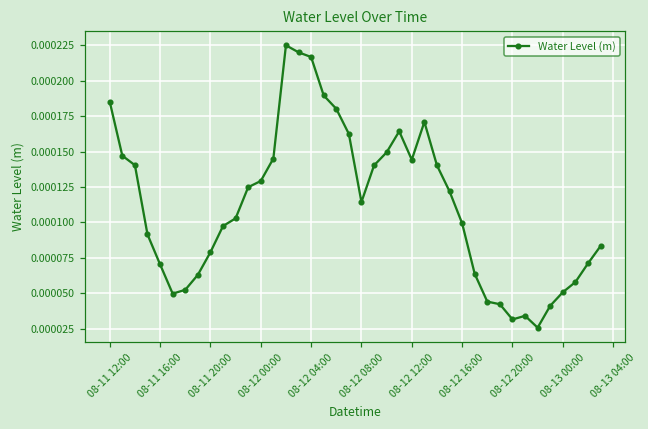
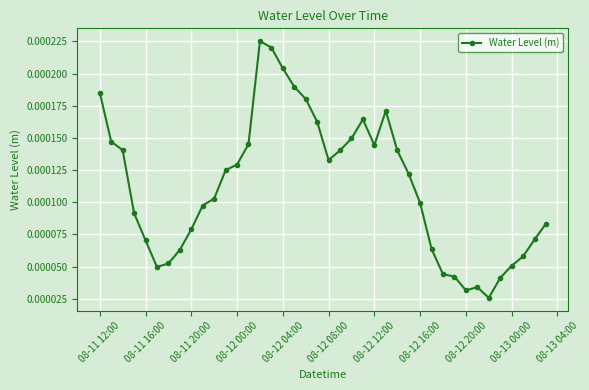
08-12 04:00: 0.000217 -> 0.000204
08-12 08:00: 0.000114 -> 0.000133
